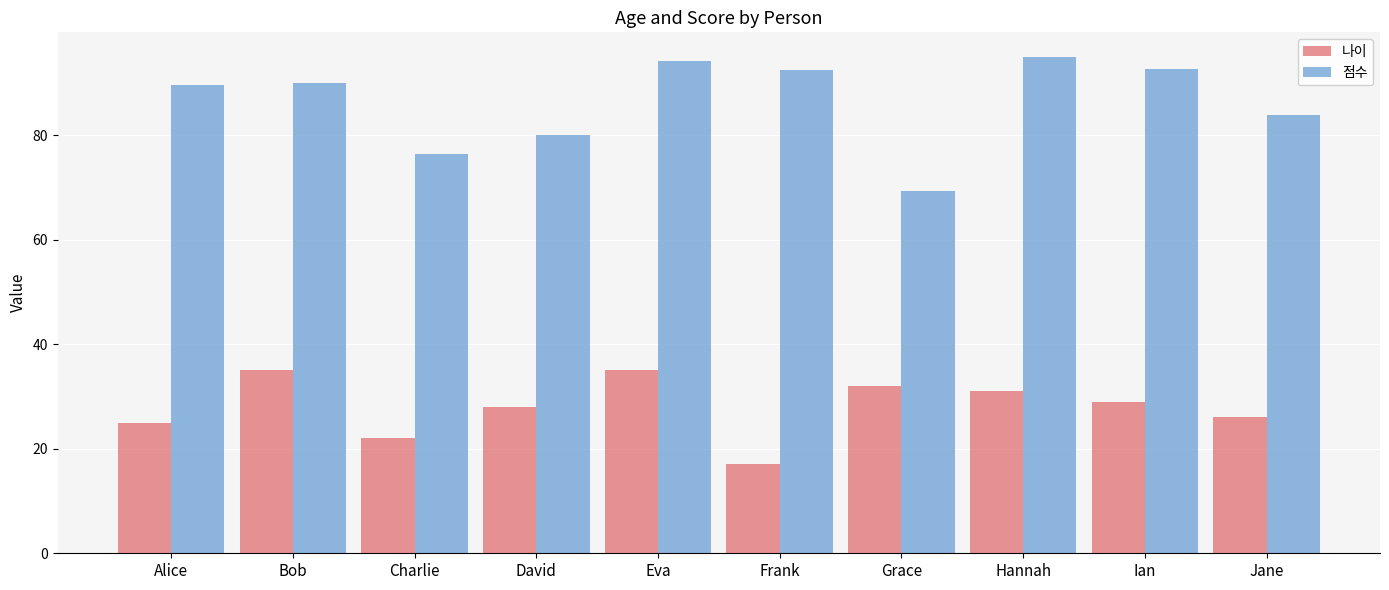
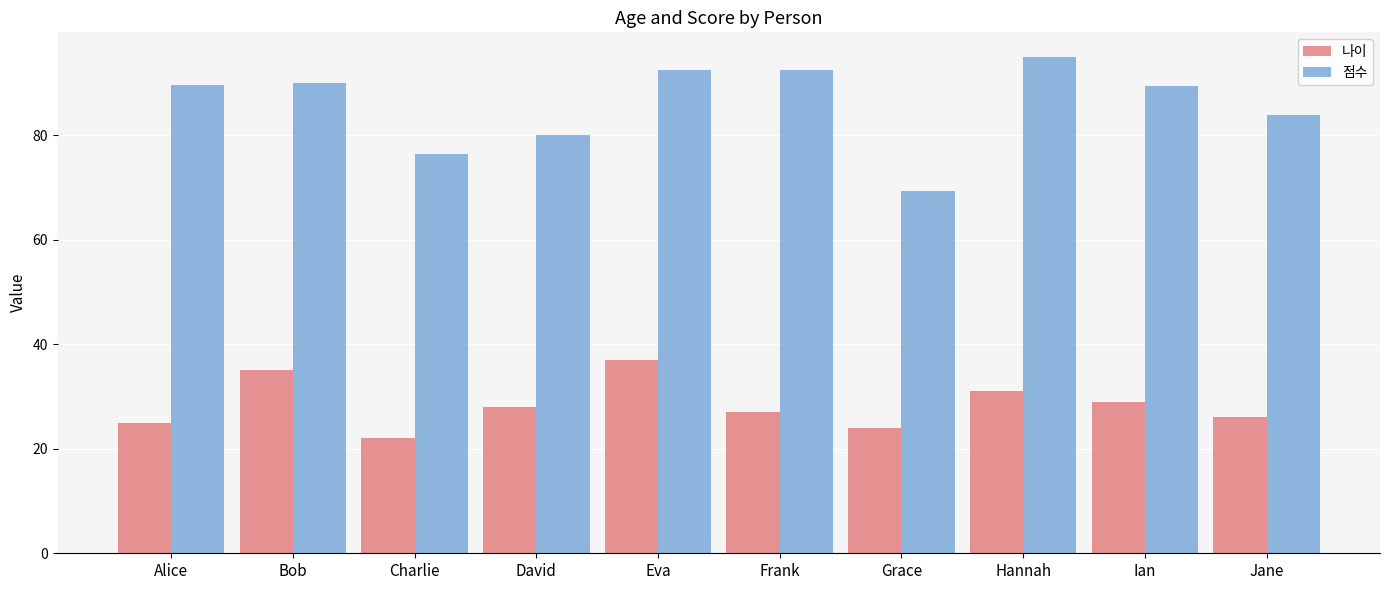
나이, Eva: 35 -> 37
점수, Eva: 94 -> 93
나이, Frank: 17 -> 27
나이, Grace: 32 -> 24
점수, Ian: 93 -> 90
